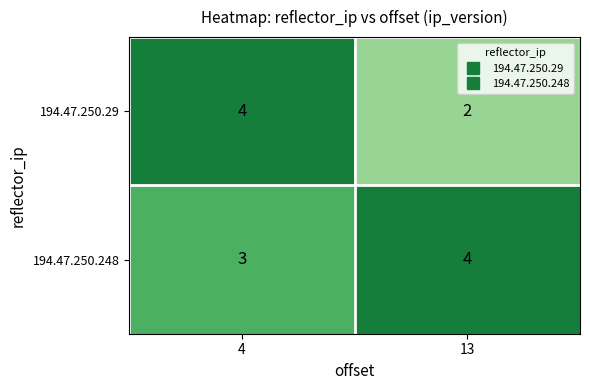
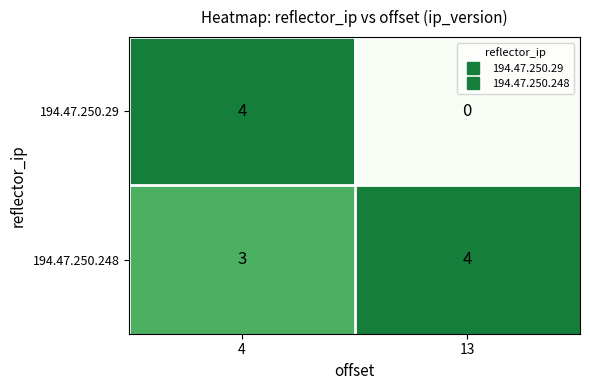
194.47.250.29, 13: 2 -> 0
